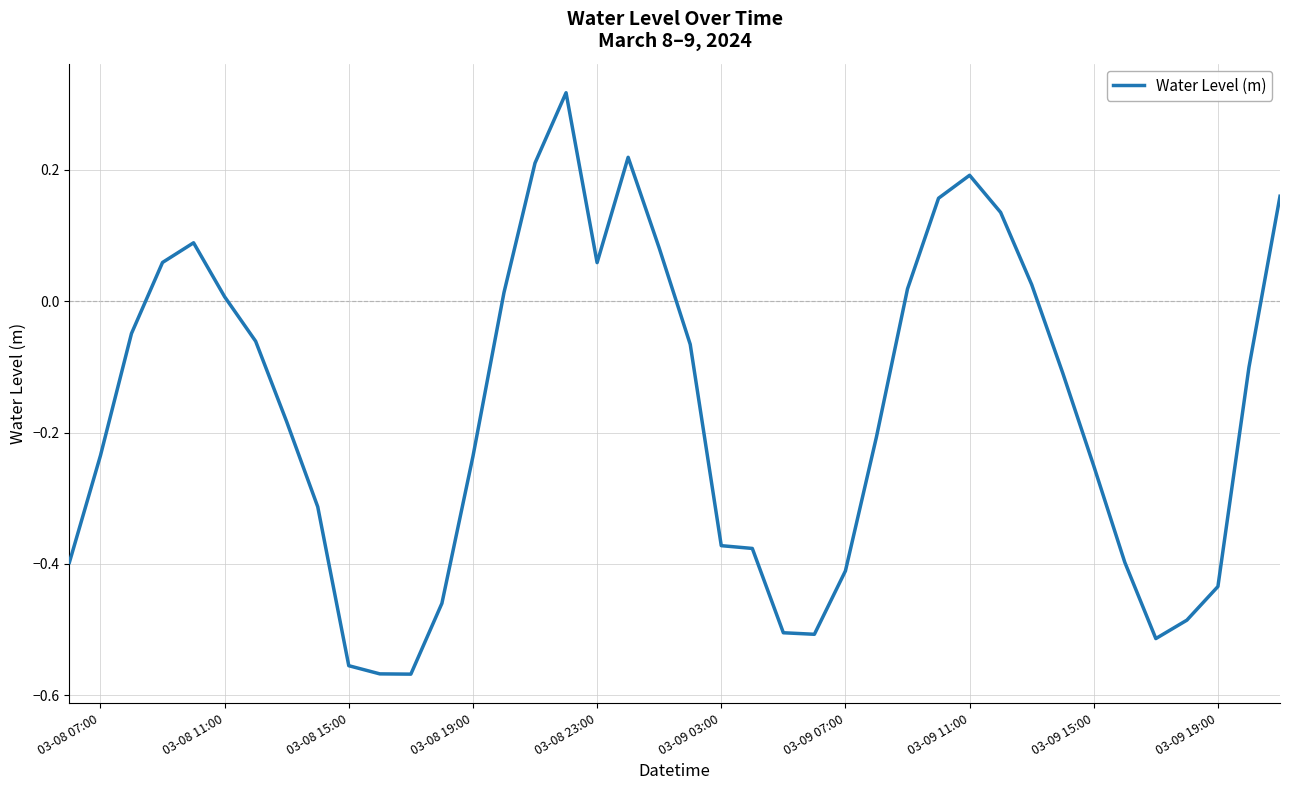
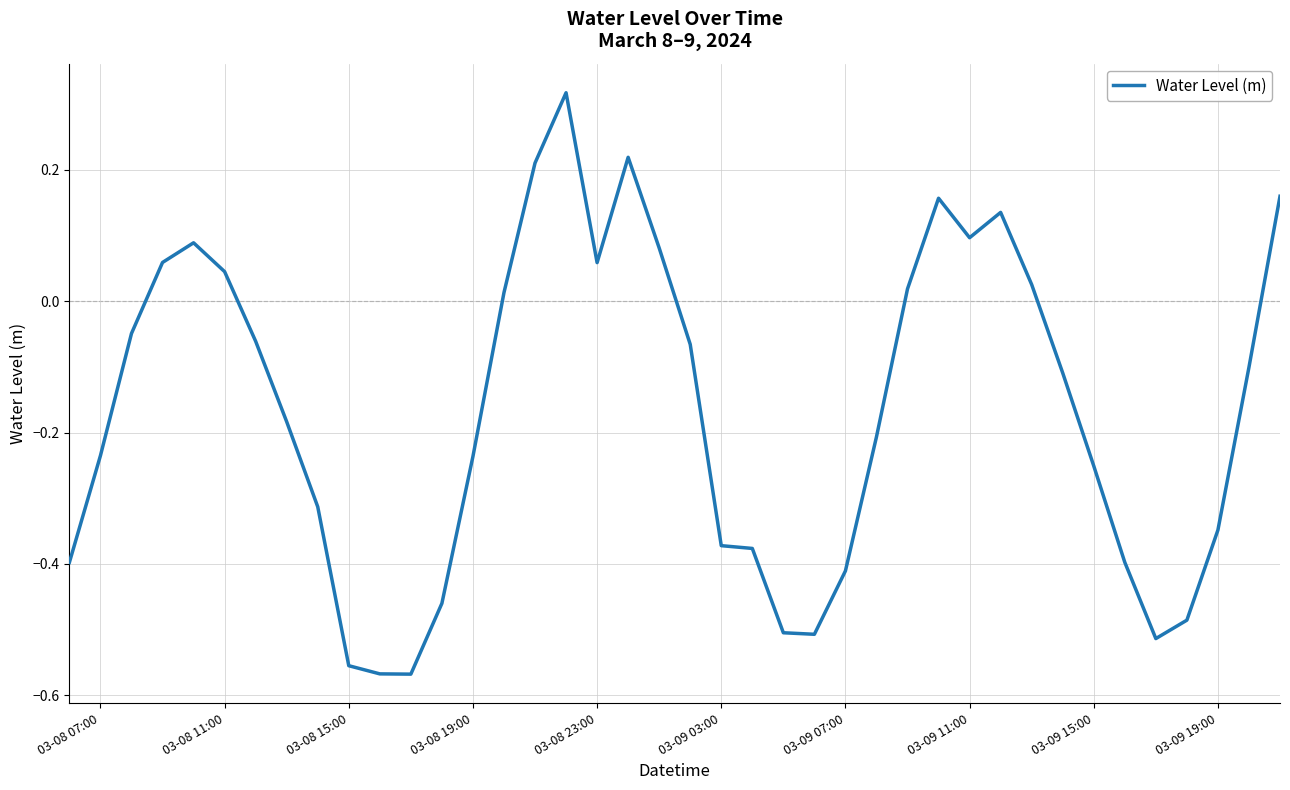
03-08 11:00: 0.01 -> 0.05
03-09 11:00: 0.19 -> 0.10
03-09 19:00: -0.43 -> -0.35
